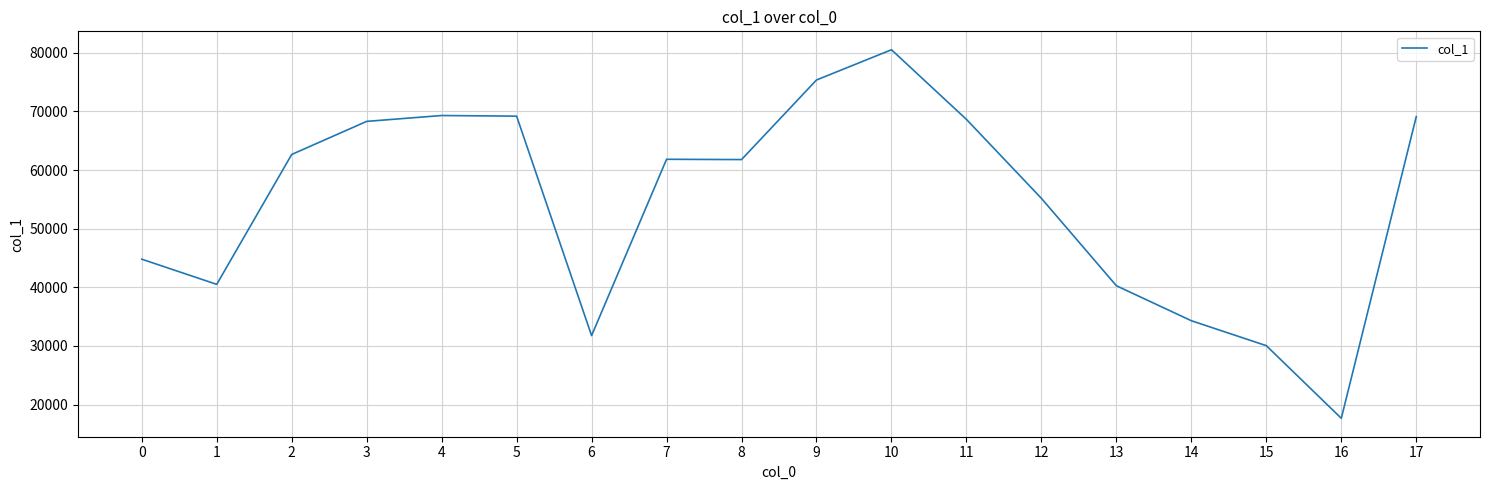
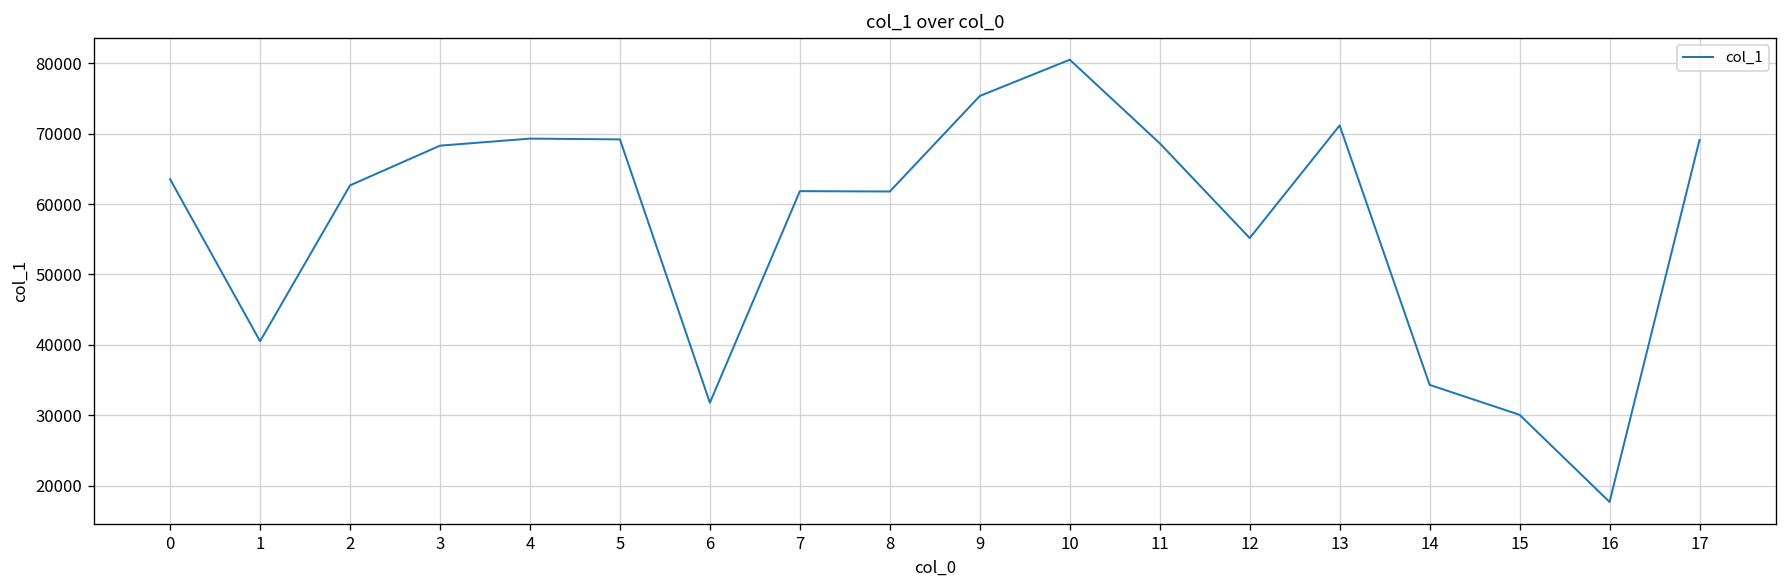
0: 45000 -> 64000
13: 40000 -> 71000
